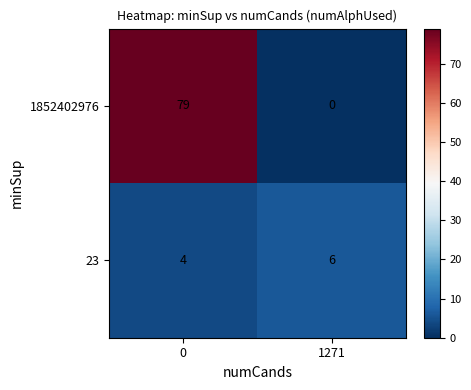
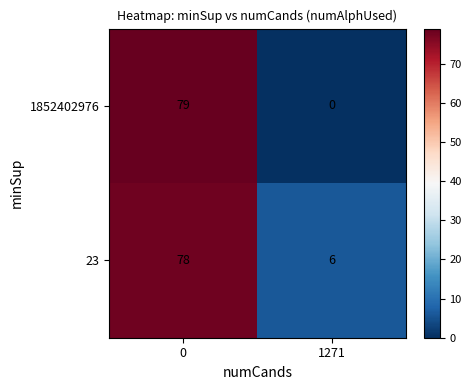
23, 0: 4 -> 78
